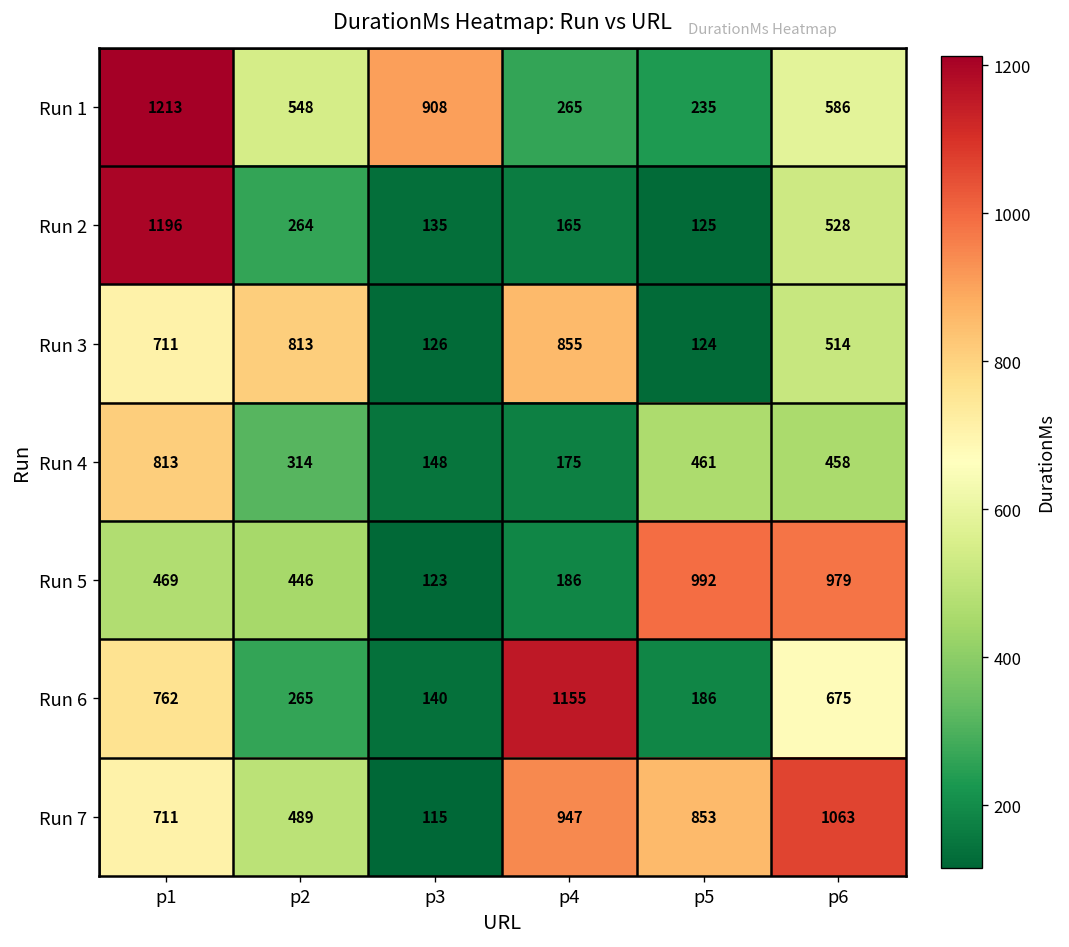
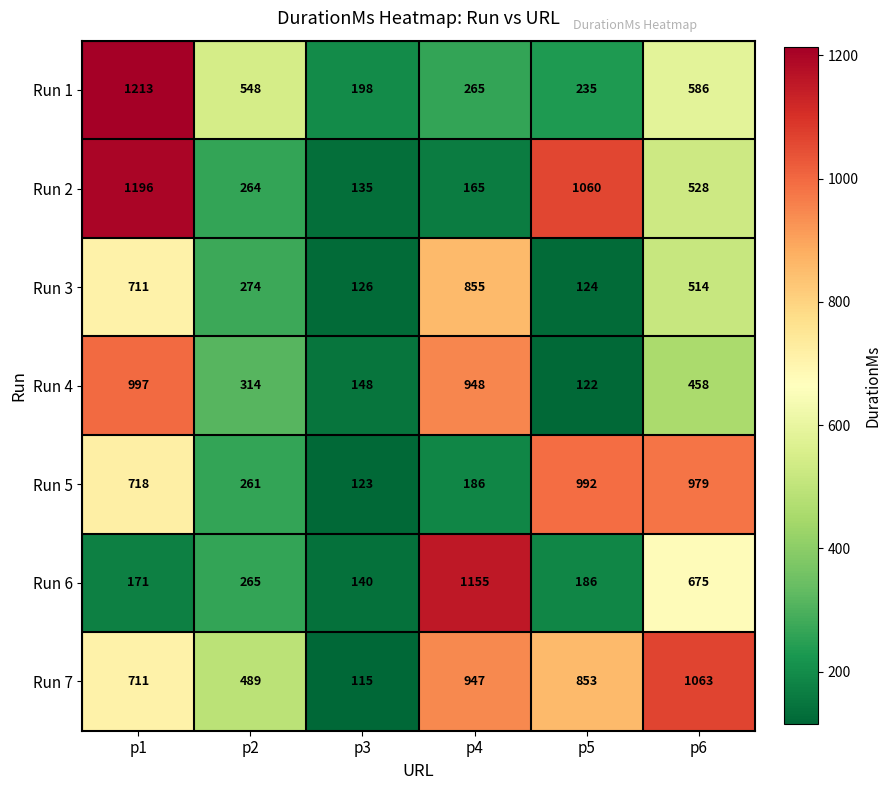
Run 1, p3: 908 -> 198
Run 2, p5: 125 -> 1060
Run 3, p2: 813 -> 274
Run 4, p1: 813 -> 997
Run 4, p4: 175 -> 948
Run 4, p5: 461 -> 122
Run 5, p1: 469 -> 718
Run 5, p2: 446 -> 261
Run 6, p1: 762 -> 171
